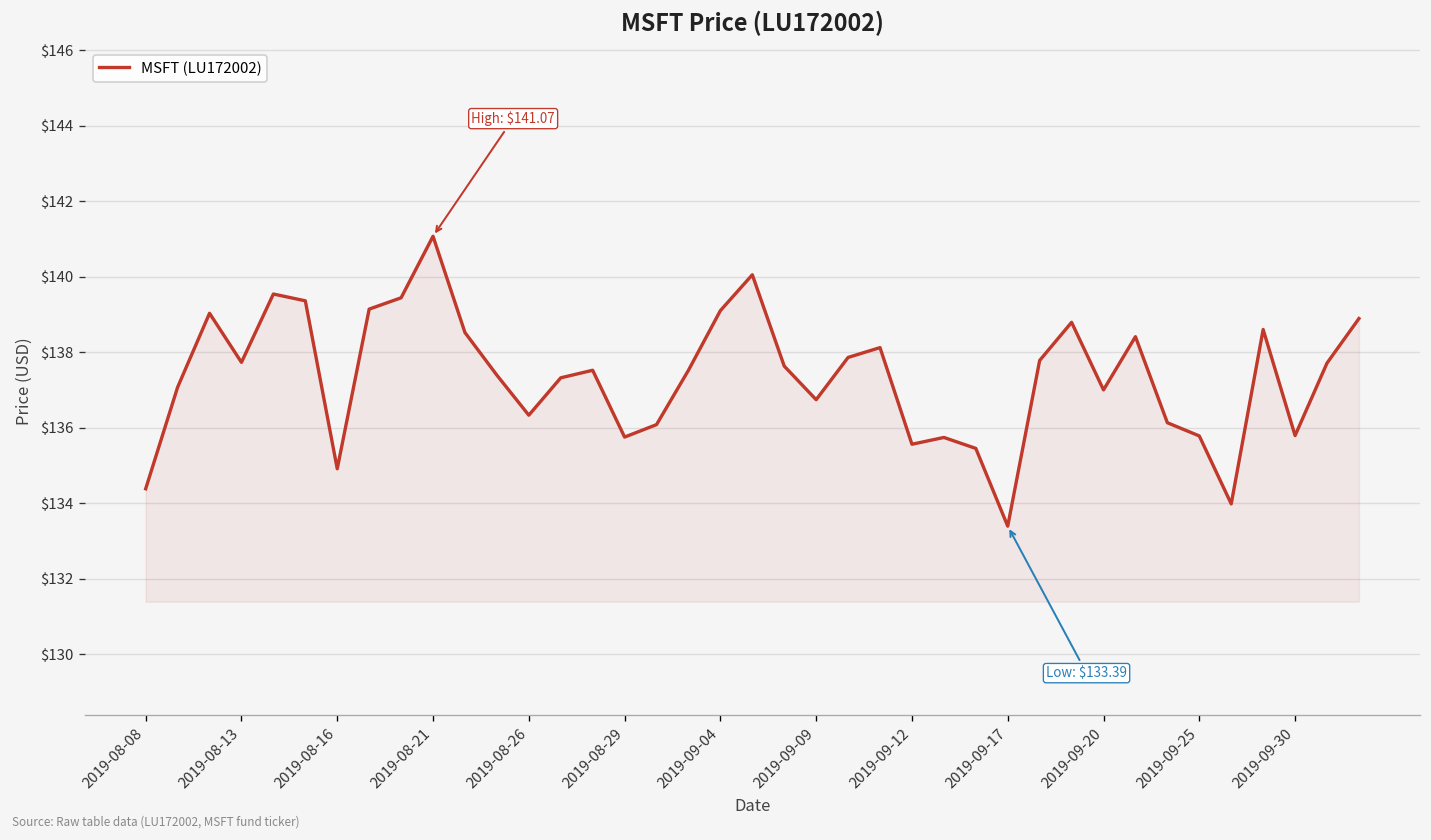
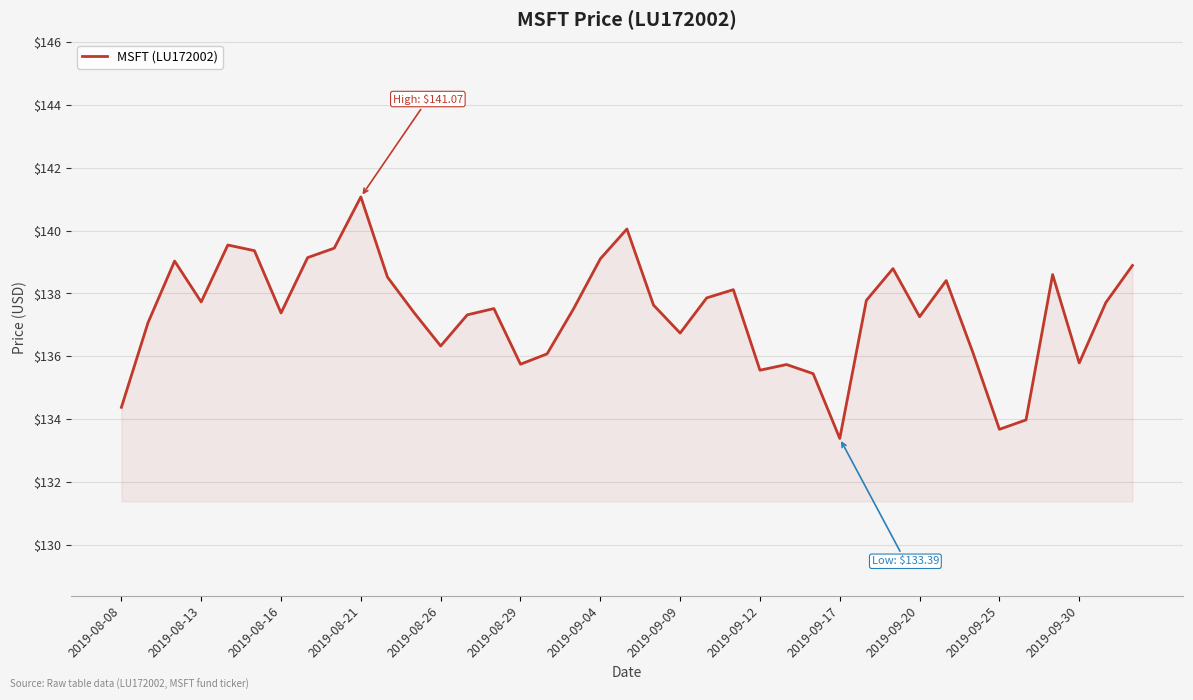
2019-08-16: $134.9 -> $137.4
2019-09-20: $137.0 -> $137.3
2019-09-25: $135.8 -> $133.7
